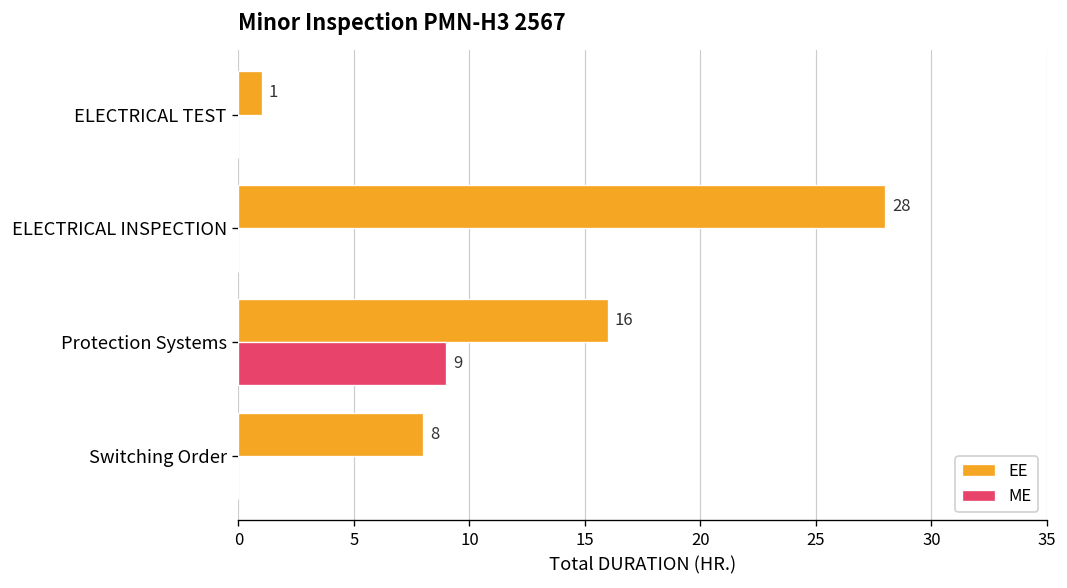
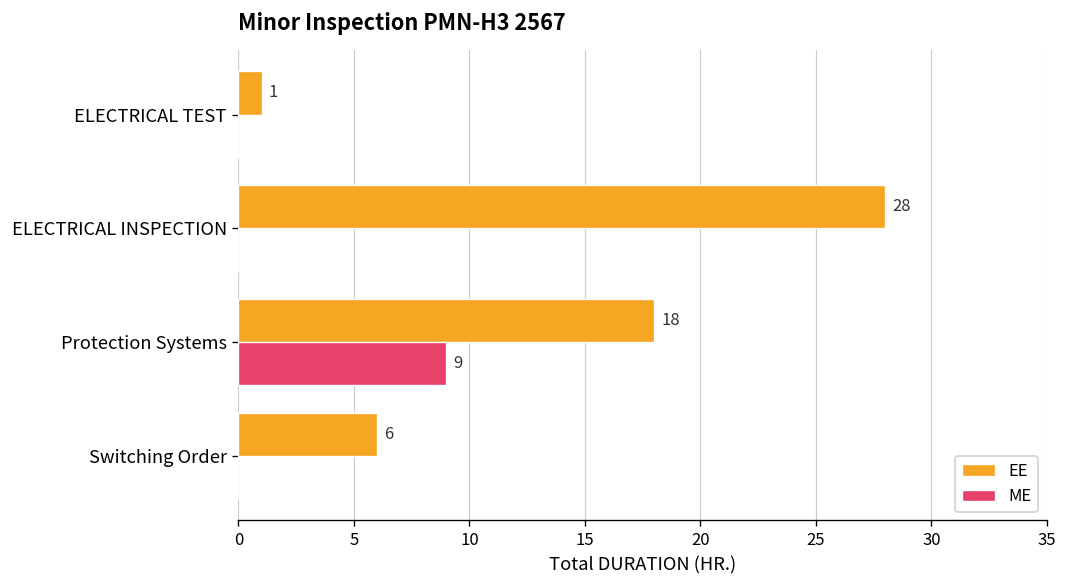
EE, Protection Systems: 16 -> 18
EE, Switching Order: 8 -> 6
